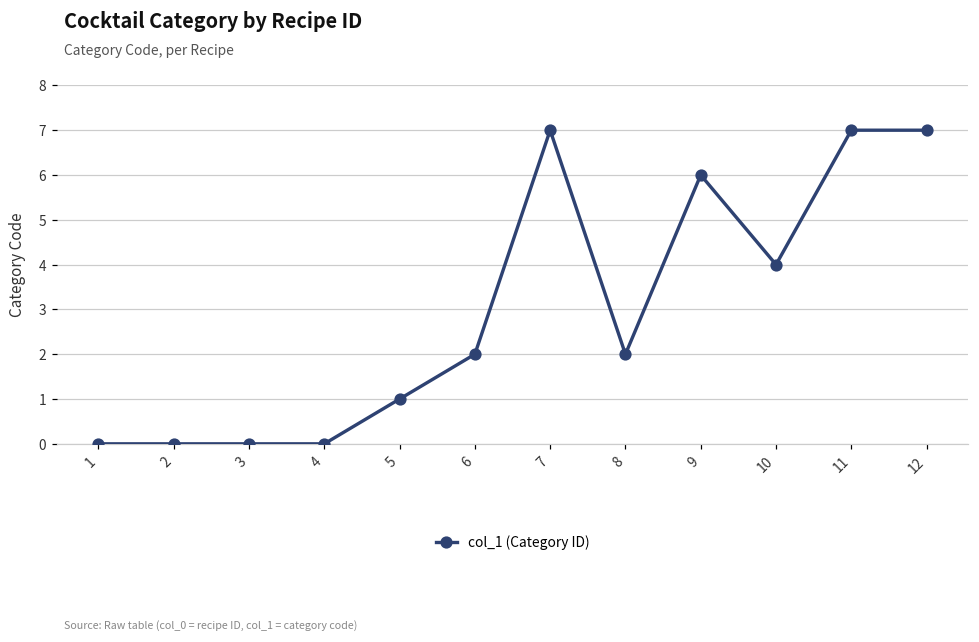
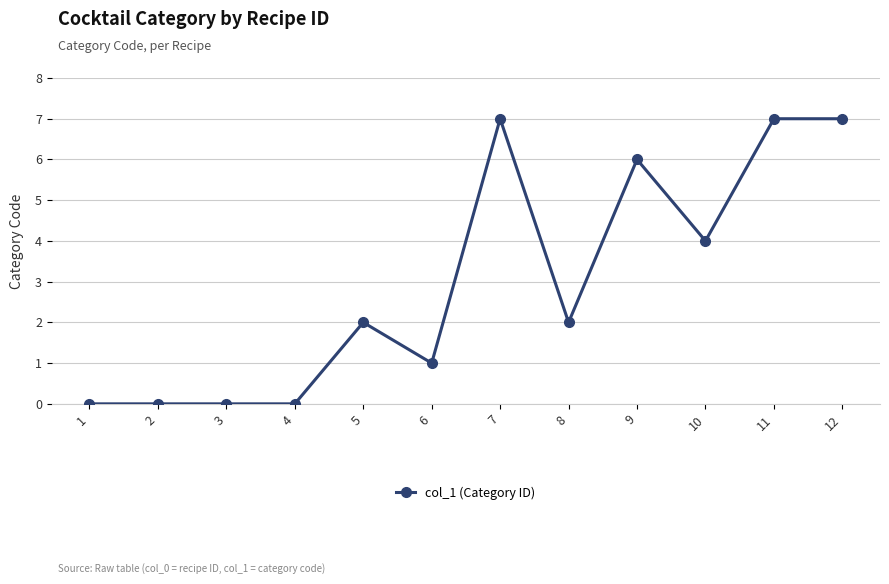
5: 1 -> 2
6: 2 -> 1
